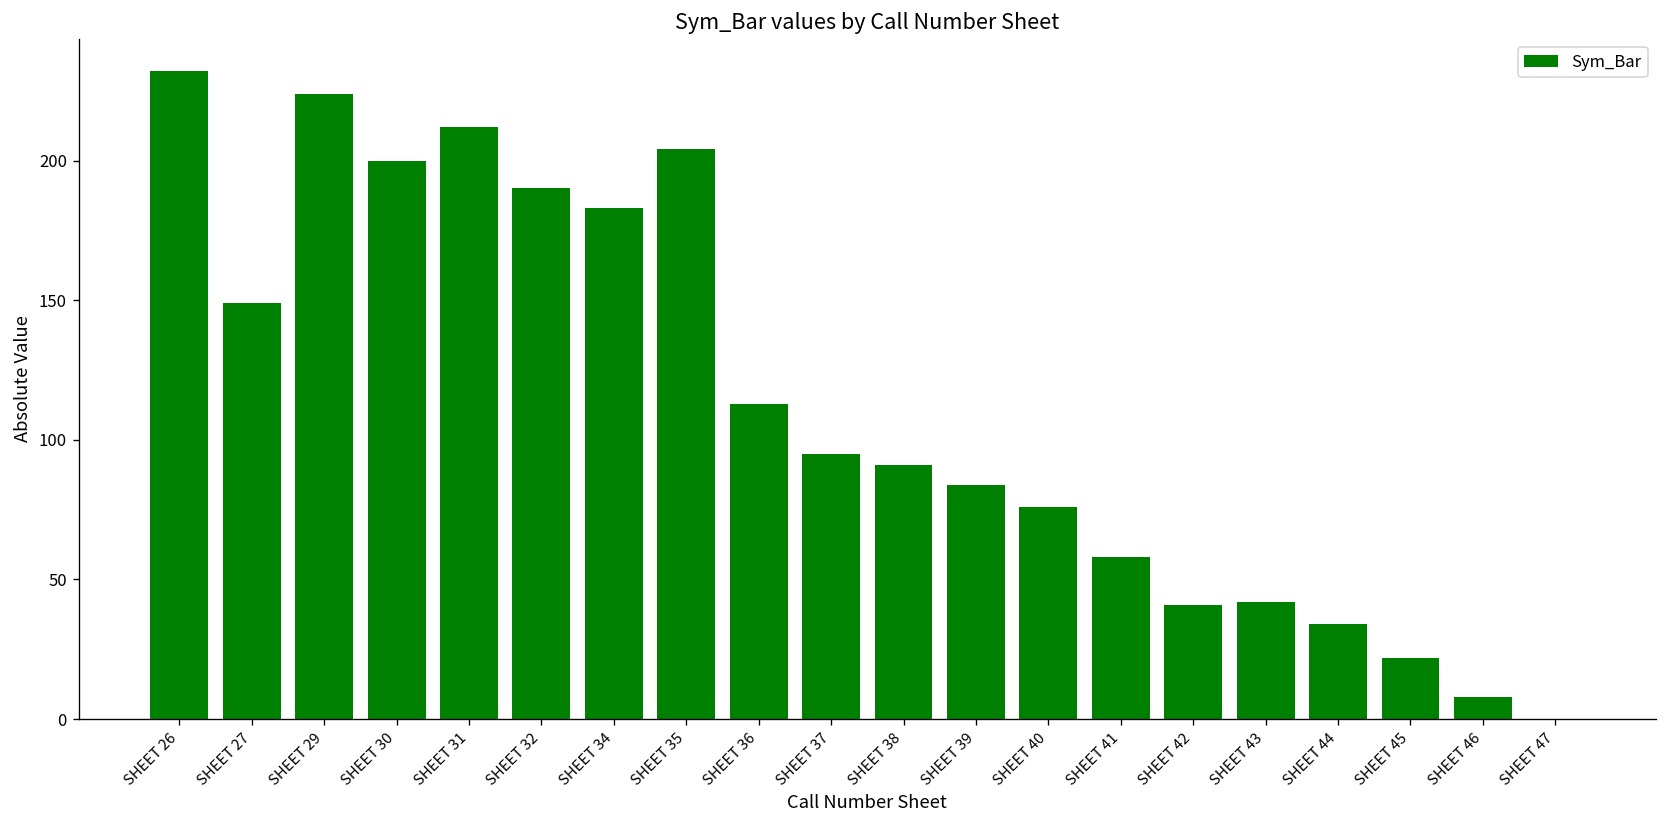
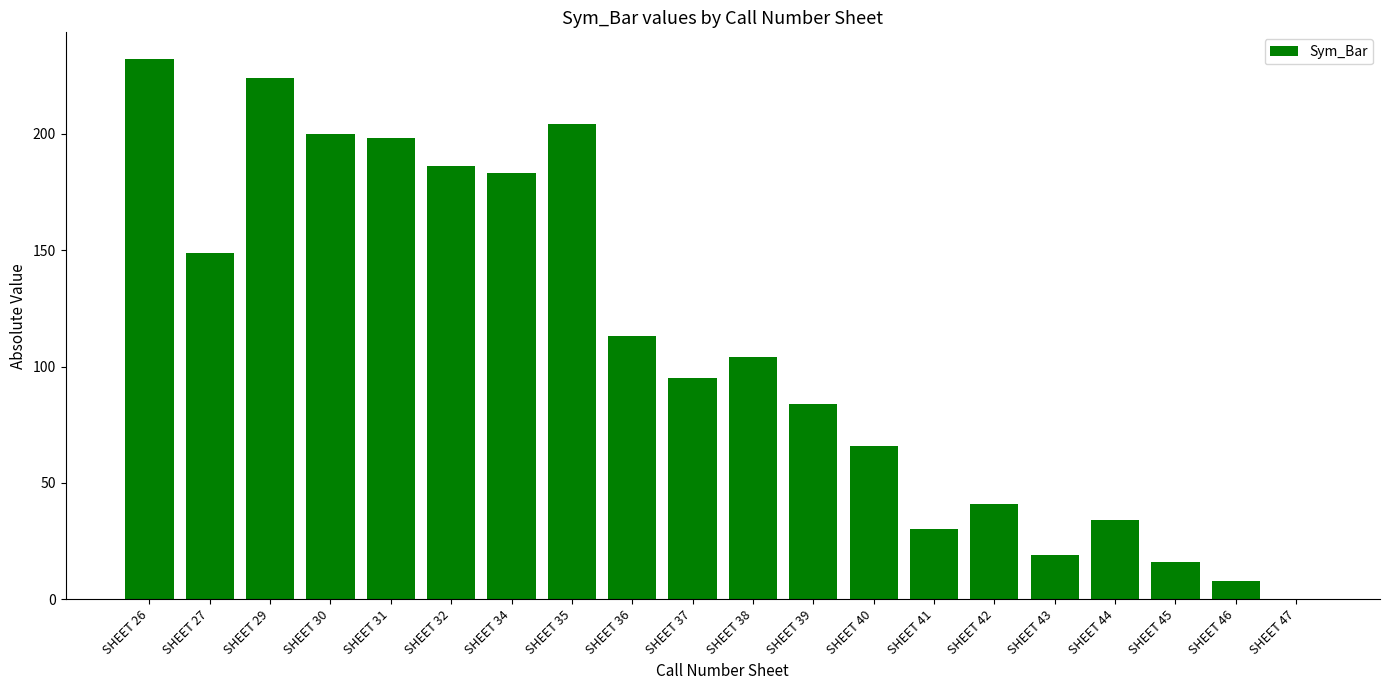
SHEET 31: 212 -> 198
SHEET 32: 190 -> 186
SHEET 38: 91 -> 104
SHEET 40: 76 -> 66
SHEET 41: 58 -> 30
SHEET 43: 42 -> 19
SHEET 45: 22 -> 16
